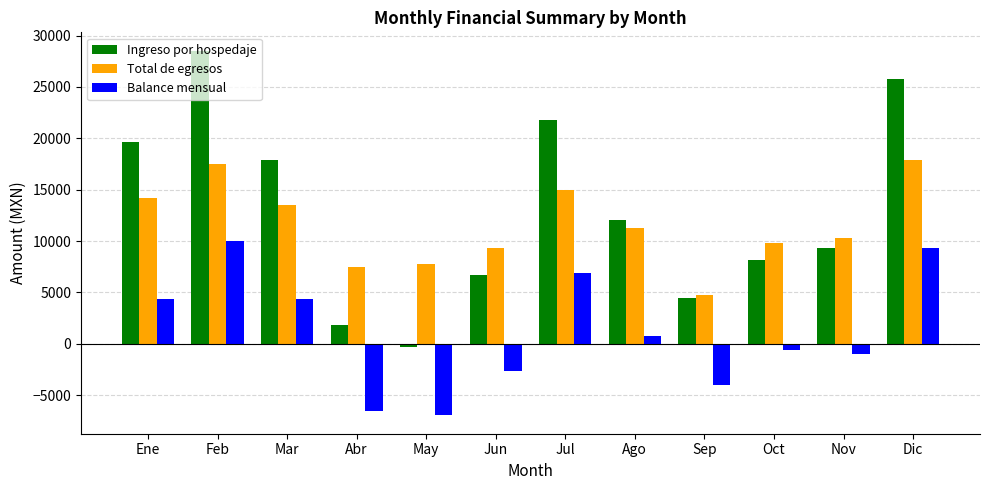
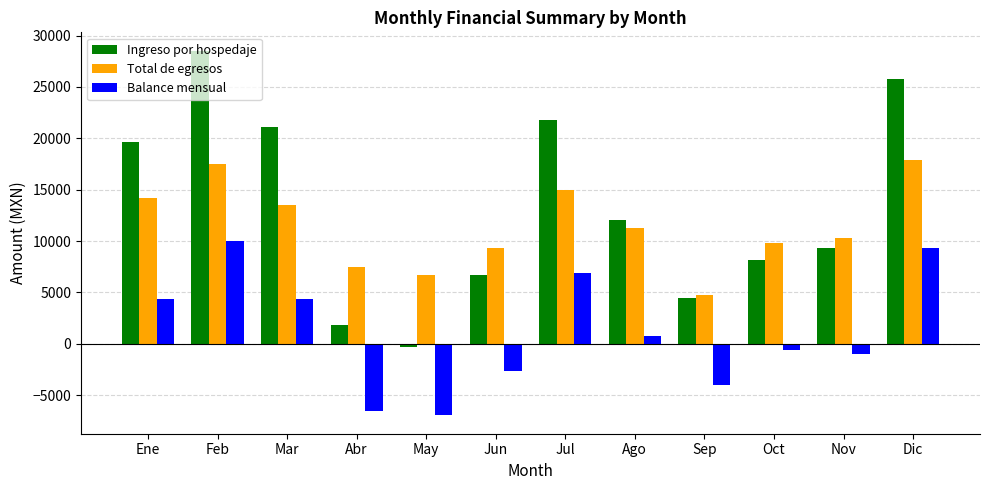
Ingreso por hospedaje, Mar: 17900 -> 21100
Total de egresos, May: 7700 -> 6700
